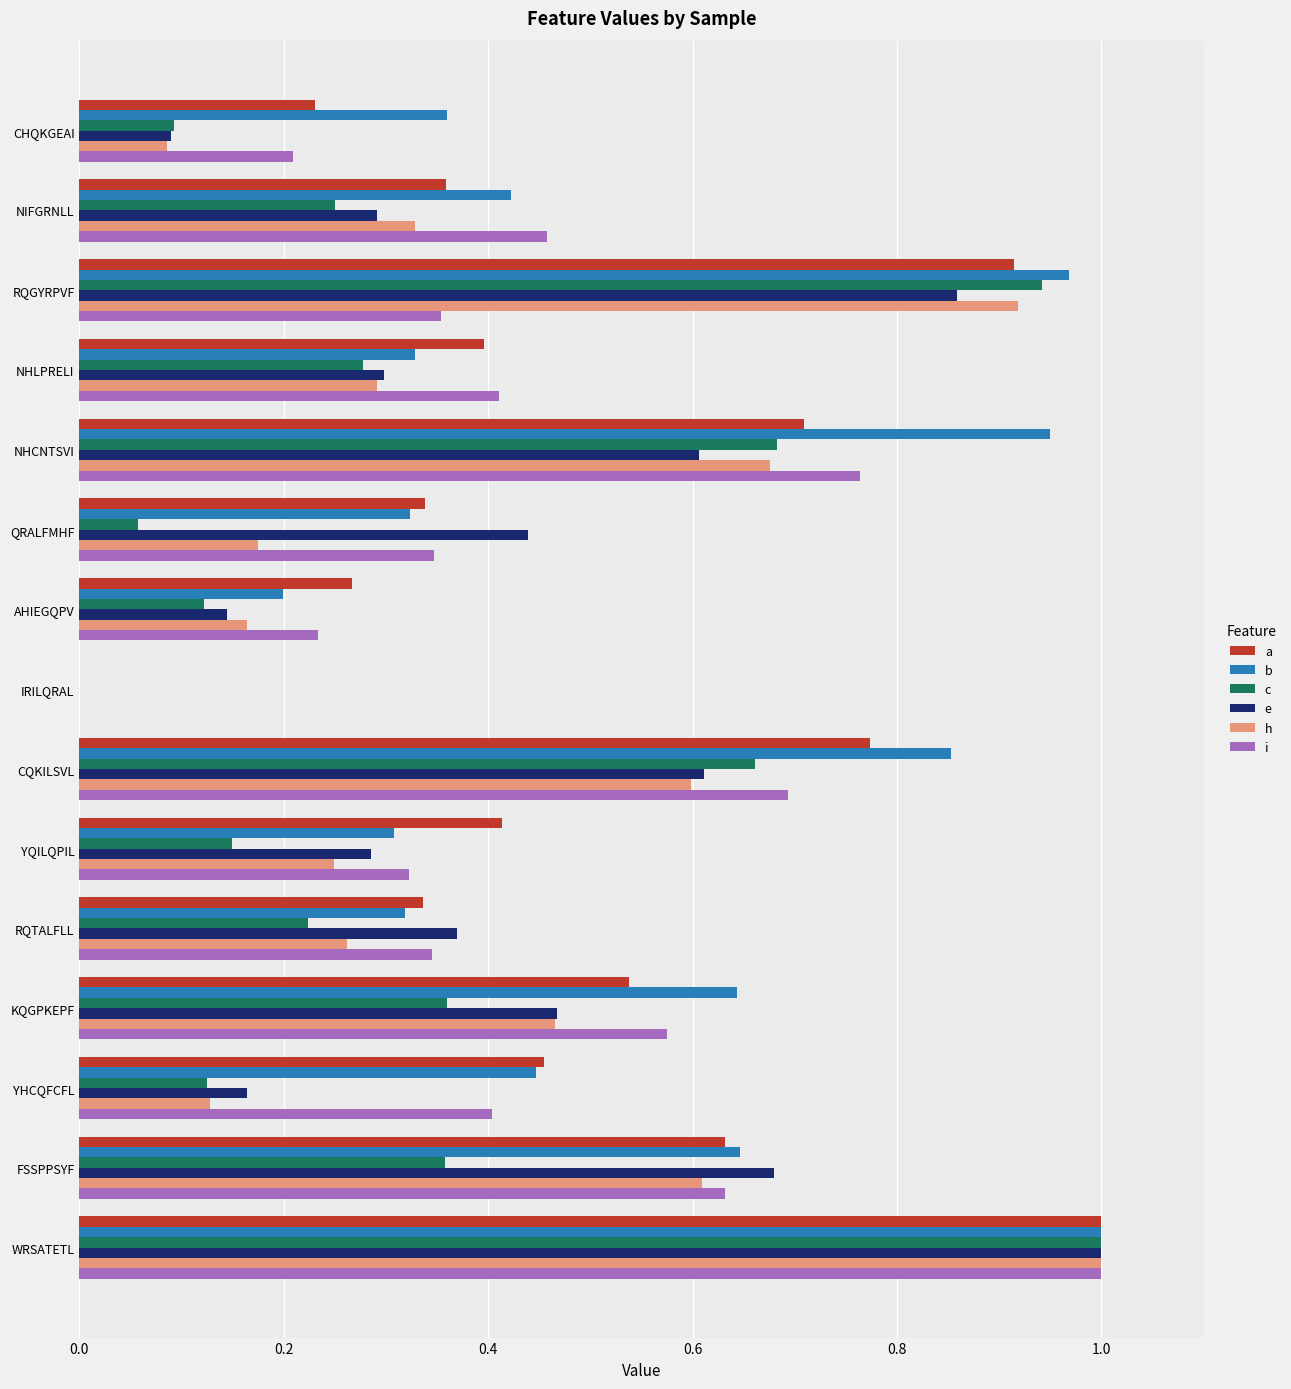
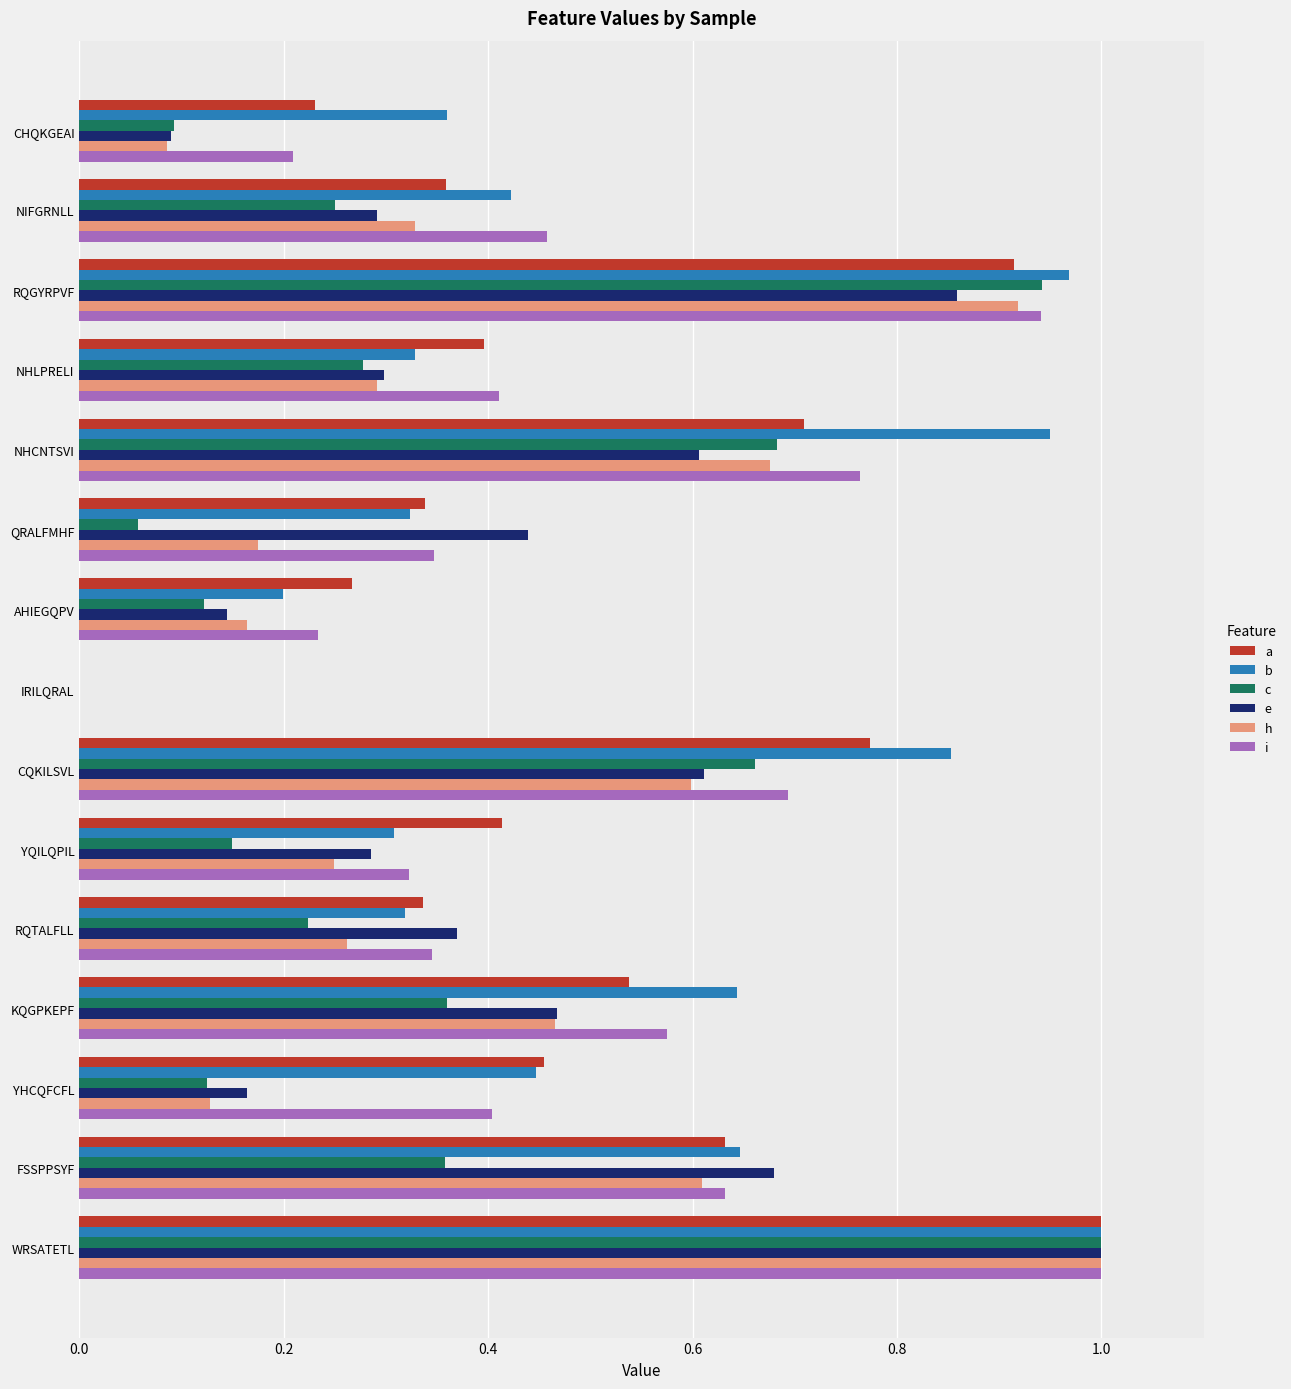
i, RQGYRPVF: 0.354 -> 0.941
